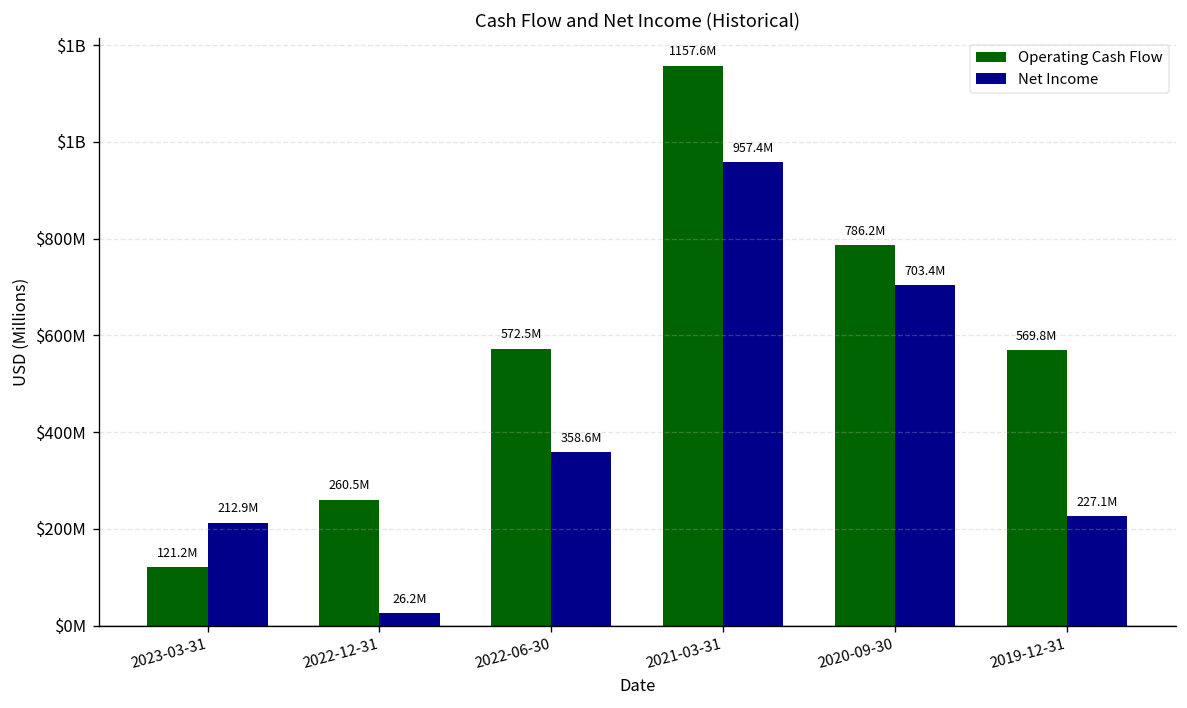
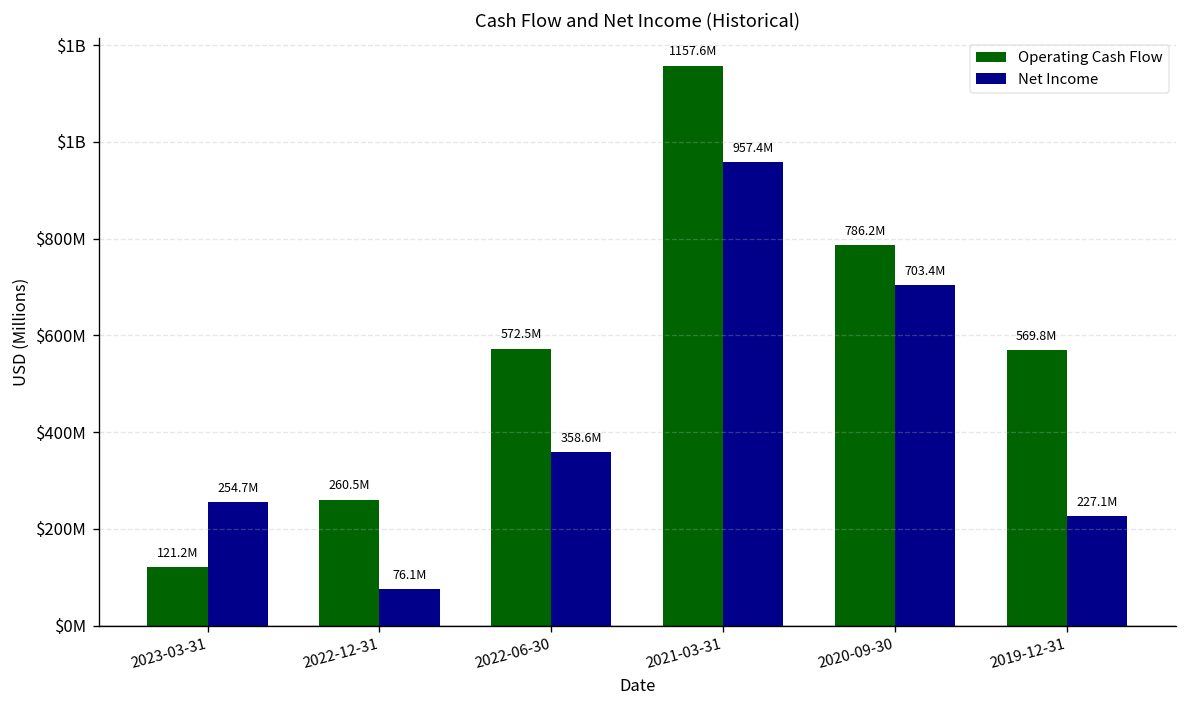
Net Income, 2023-03-31: 212.9M -> 254.7M
Net Income, 2022-12-31: 26.2M -> 76.1M
